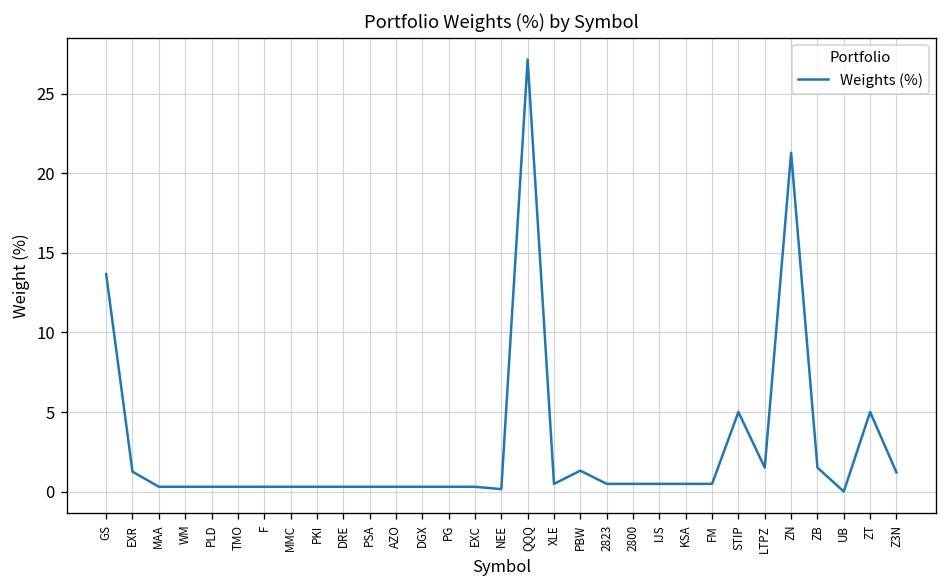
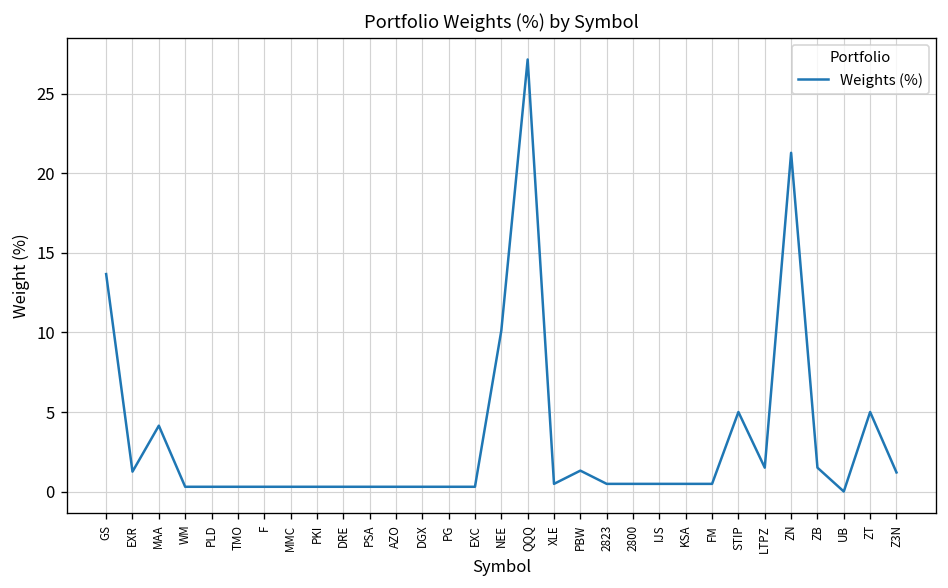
MAA: 0.3 -> 4.1
NEE: 0.1 -> 10.1
